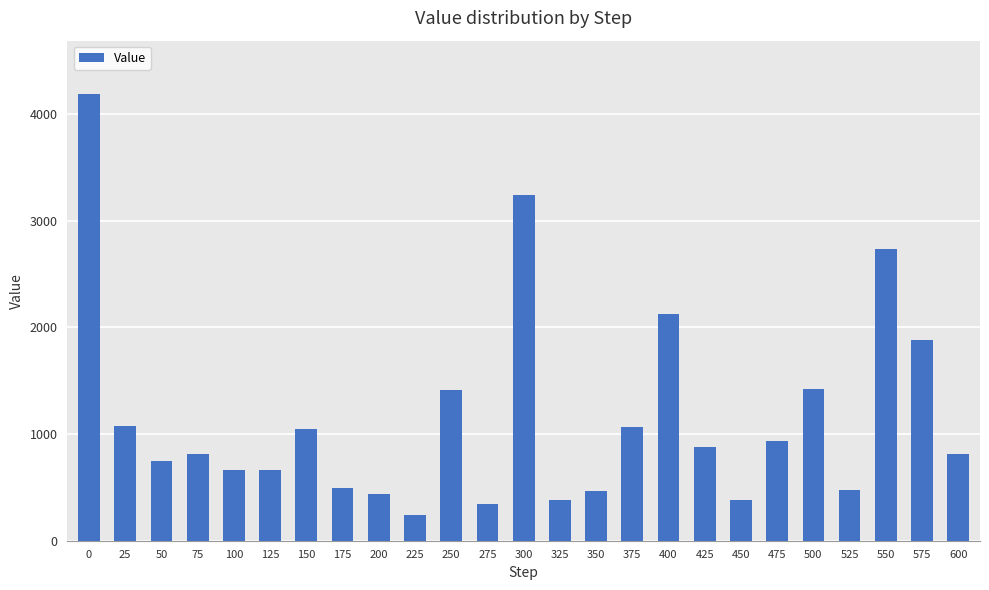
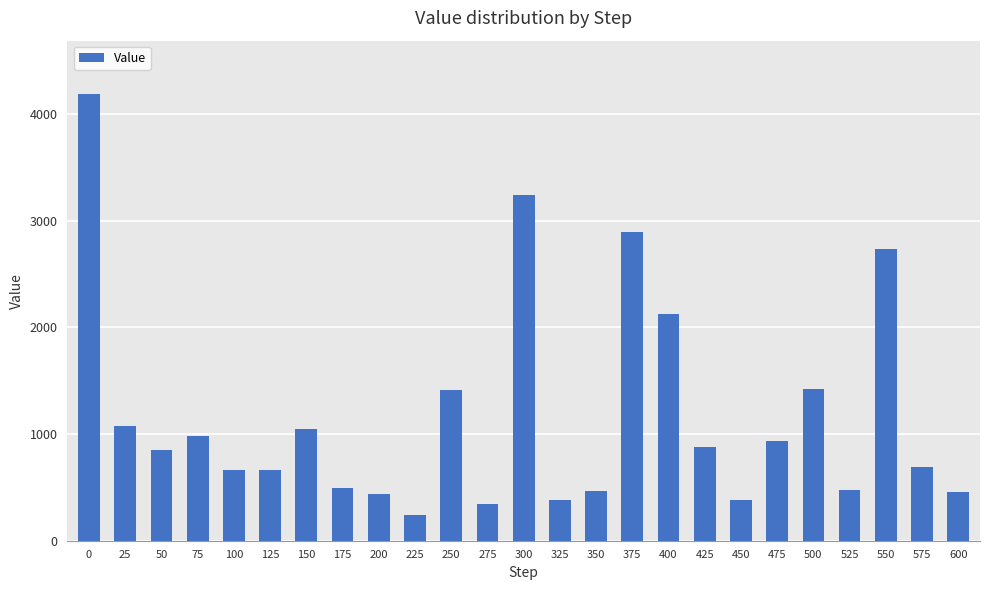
50: 750 -> 850
75: 820 -> 990
375: 1070 -> 2890
575: 1880 -> 690
600: 810 -> 460
